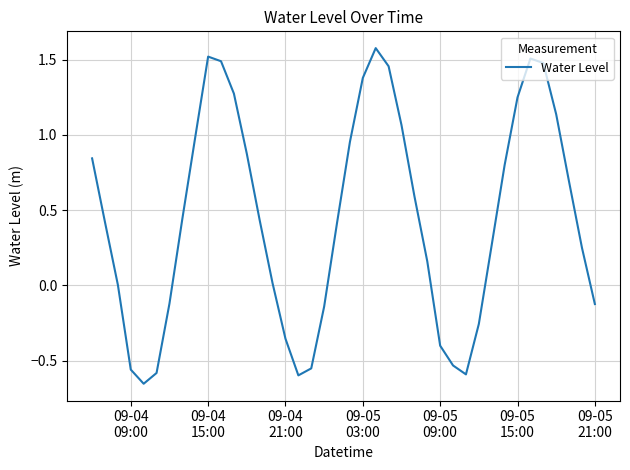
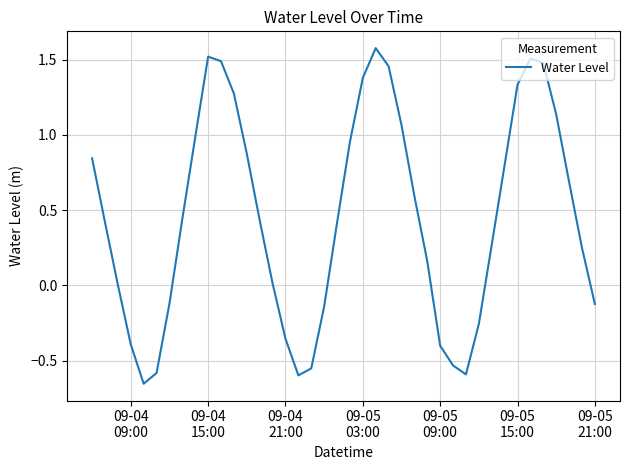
09-04 09:00: -0.56 -> -0.39
09-05 15:00: 1.25 -> 1.33
